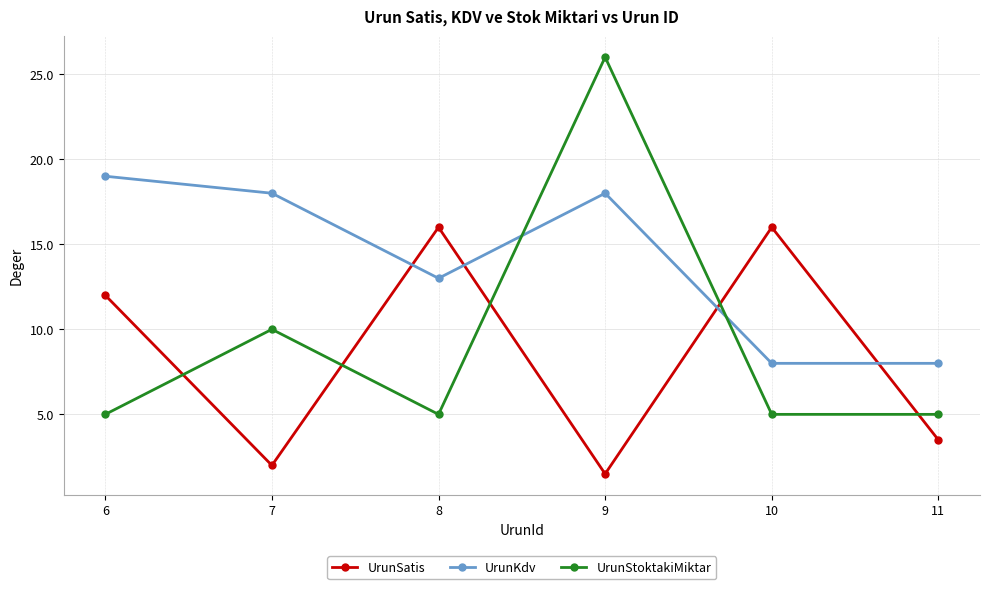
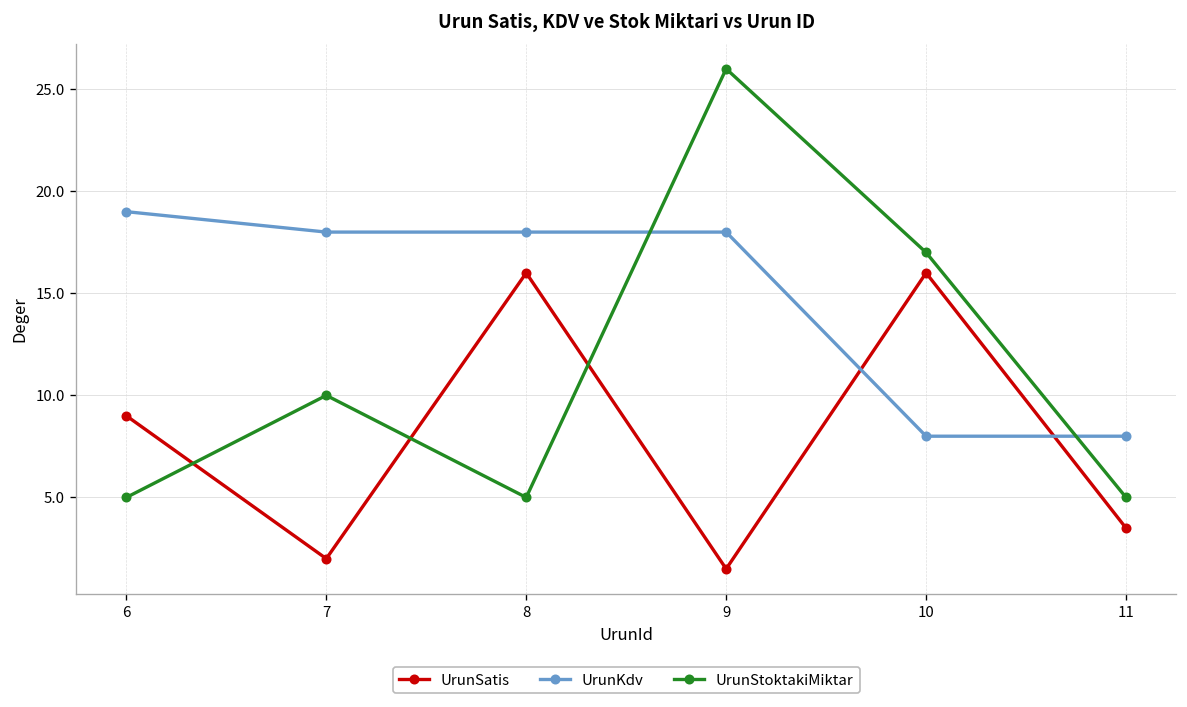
UrunSatis, 6: 12 -> 9
UrunKdv, 8: 13 -> 18
UrunStoktakiMiktar, 10: 5 -> 17
